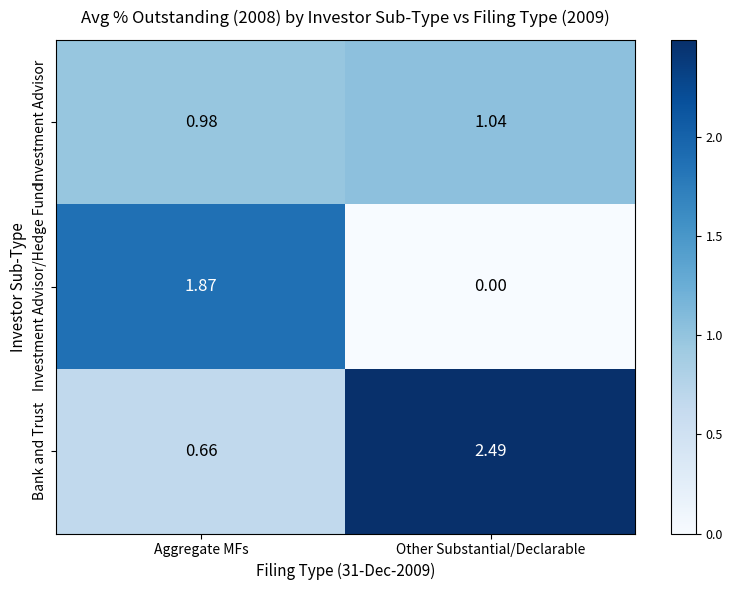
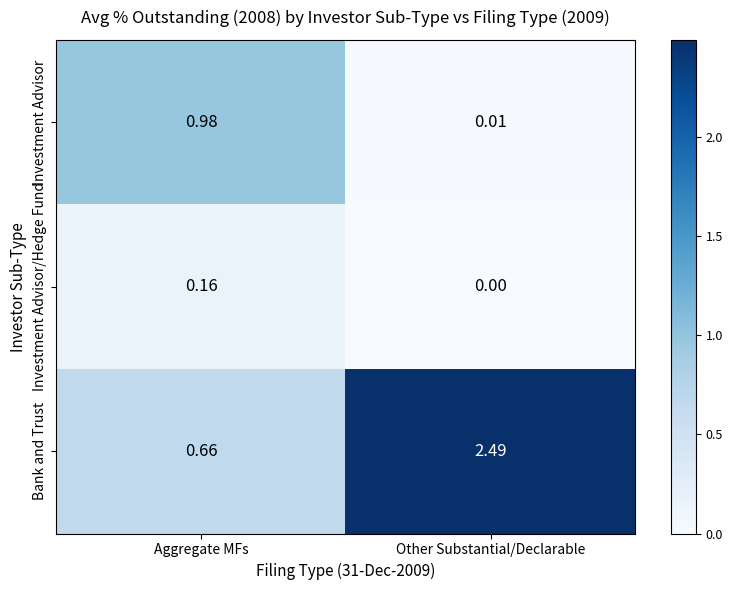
Investment Advisor, Other Substantial/Declarable: 1.04 -> 0.01
Investment Advisor/Hedge Fund, Aggregate MFs: 1.87 -> 0.16
